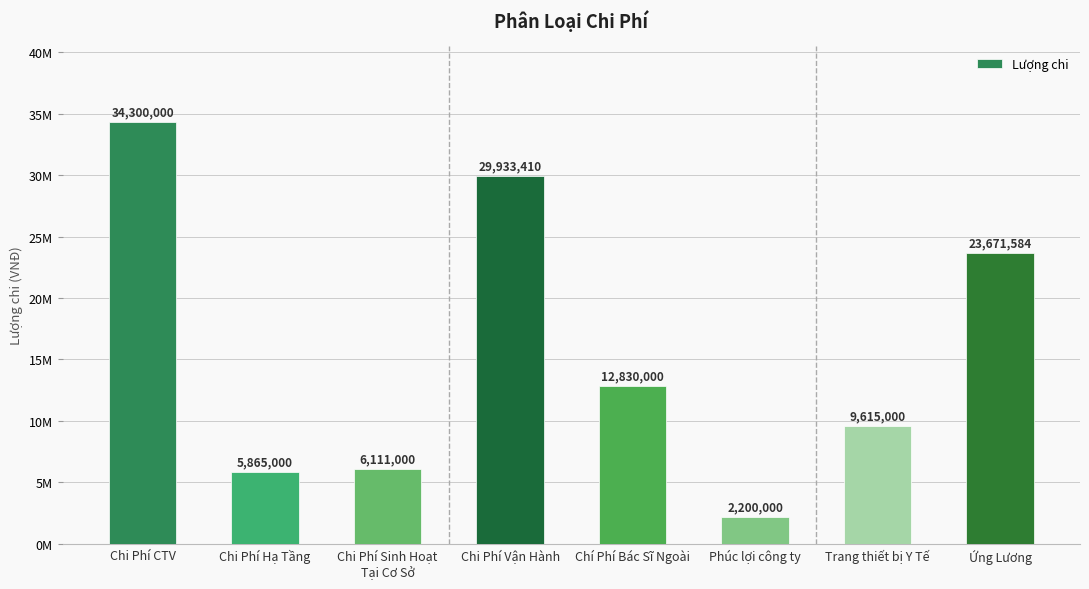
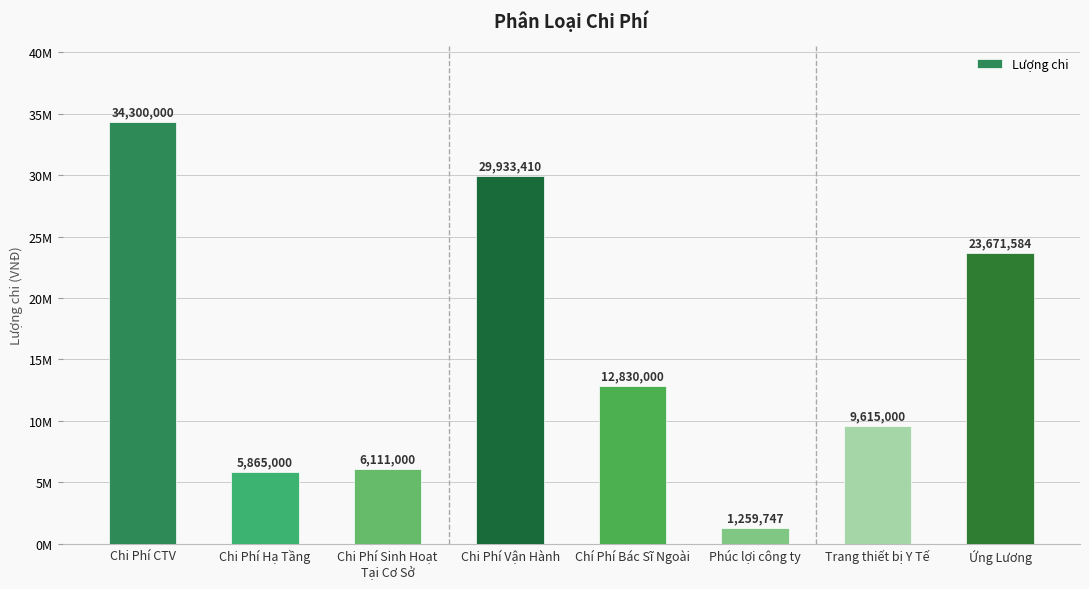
Phúc lợi công ty: 2,200,000 -> 1,259,747
